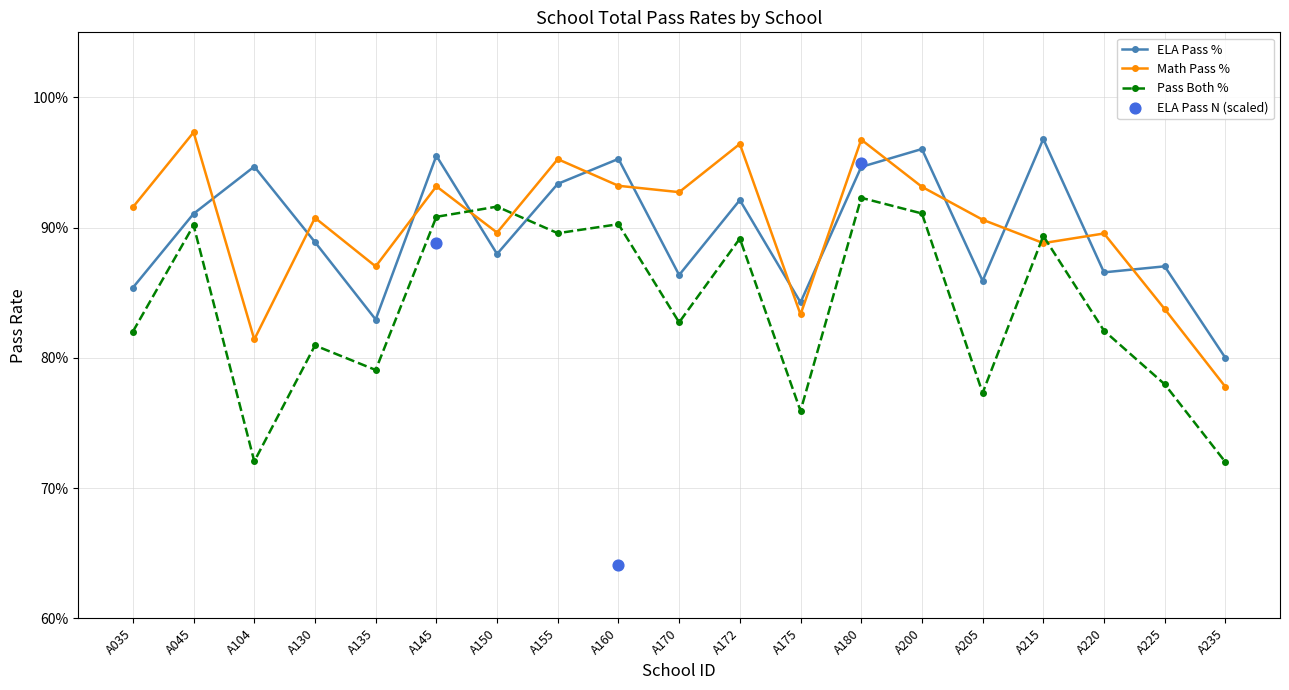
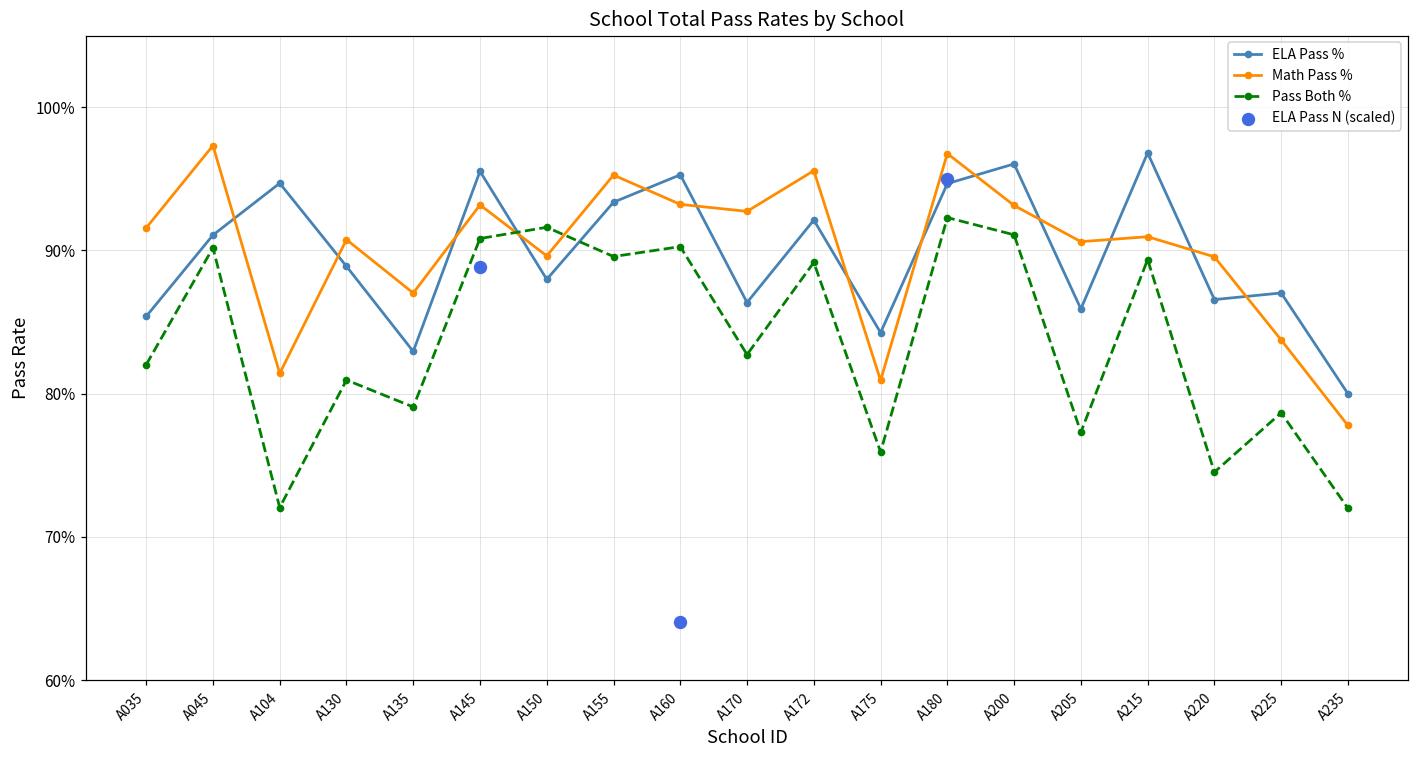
Math Pass %, A172: 96.4% -> 95.6%
Math Pass %, A175: 83.3% -> 80.9%
Math Pass %, A215: 88.8% -> 91.0%
Pass Both %, A220: 82.1% -> 74.5%
Pass Both %, A225: 78.0% -> 78.7%
